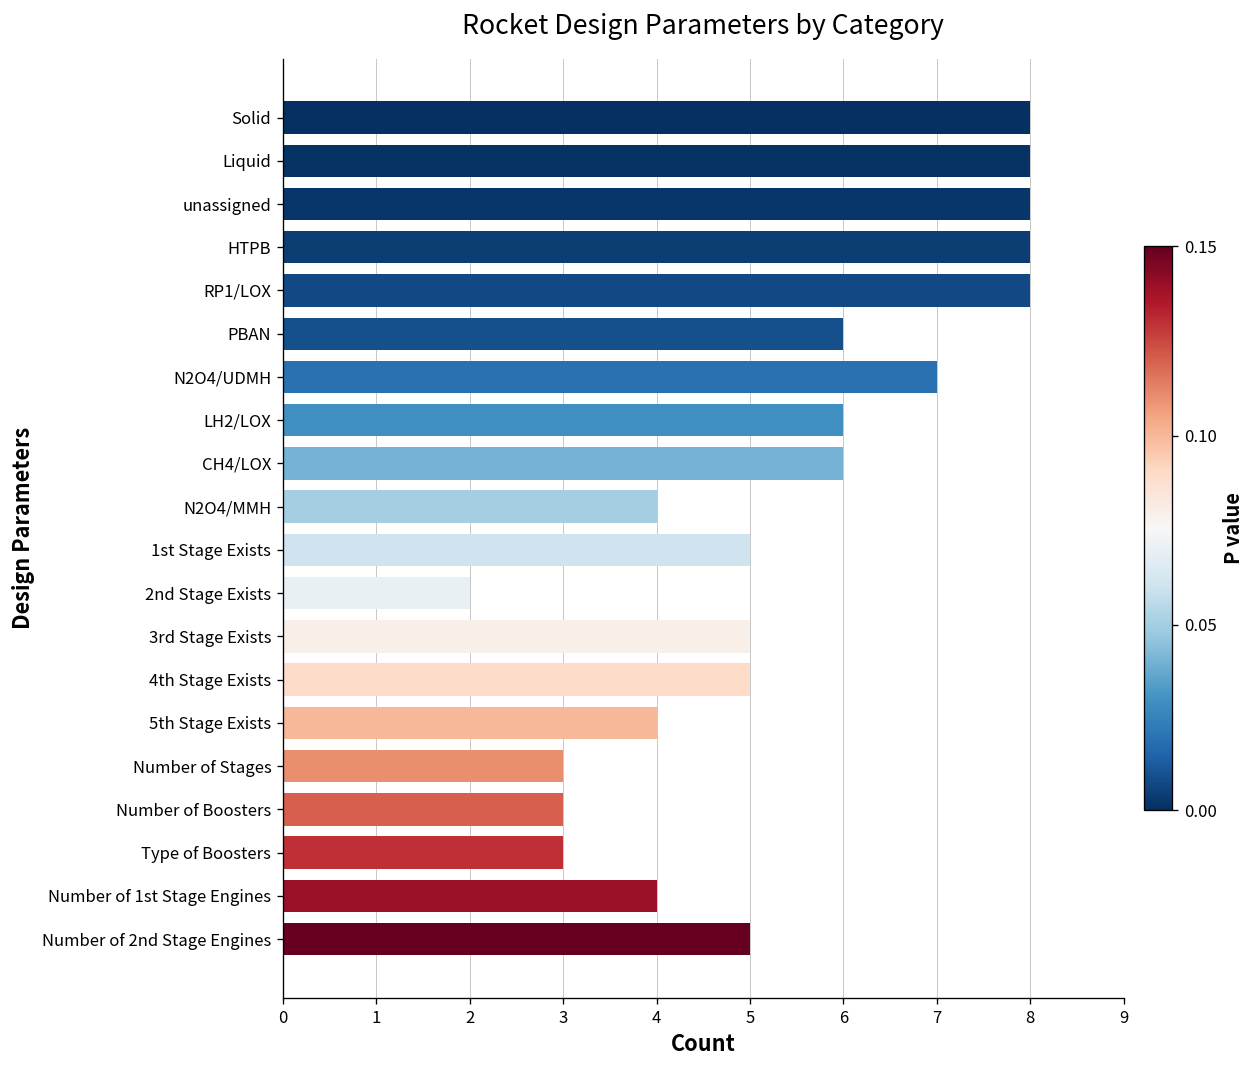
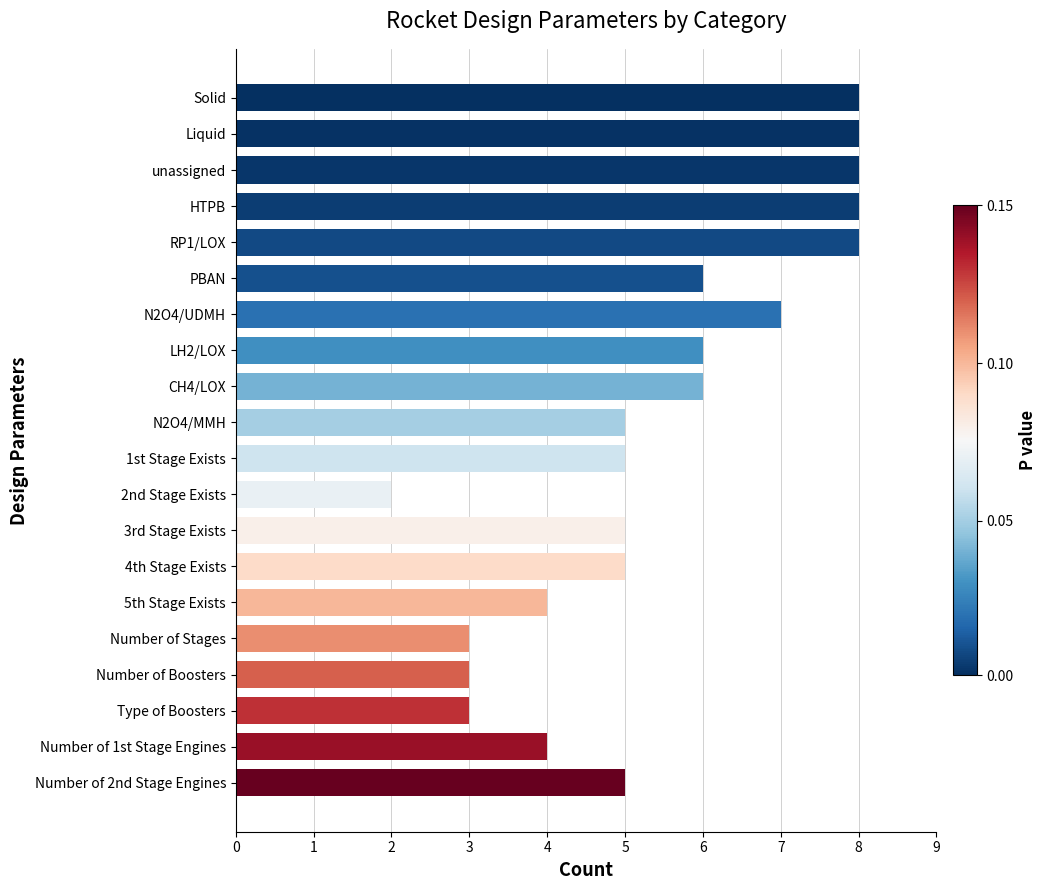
N2O4/MMH: 4 -> 5
